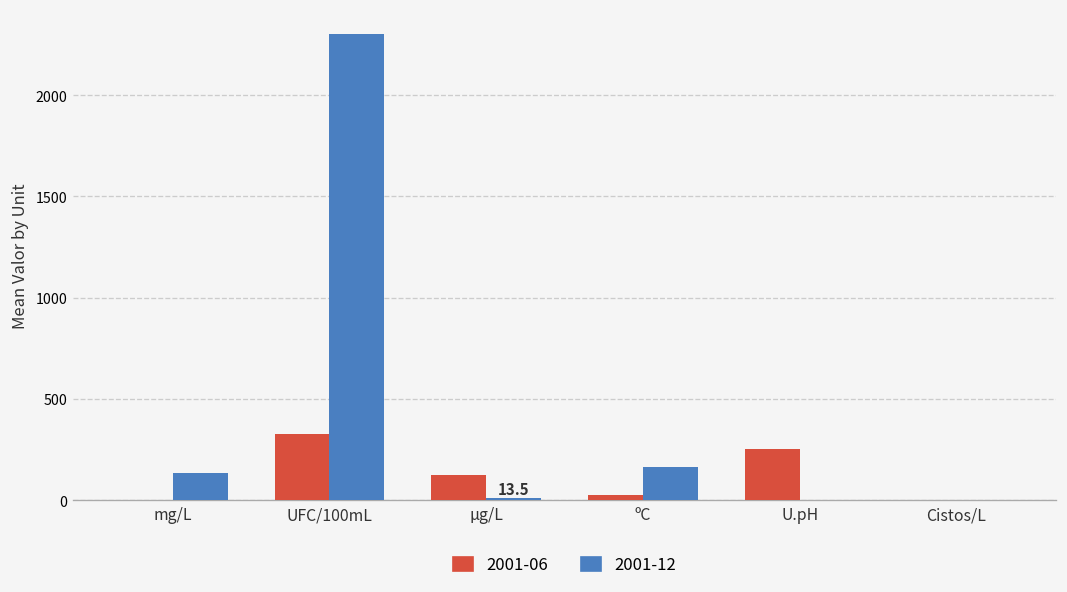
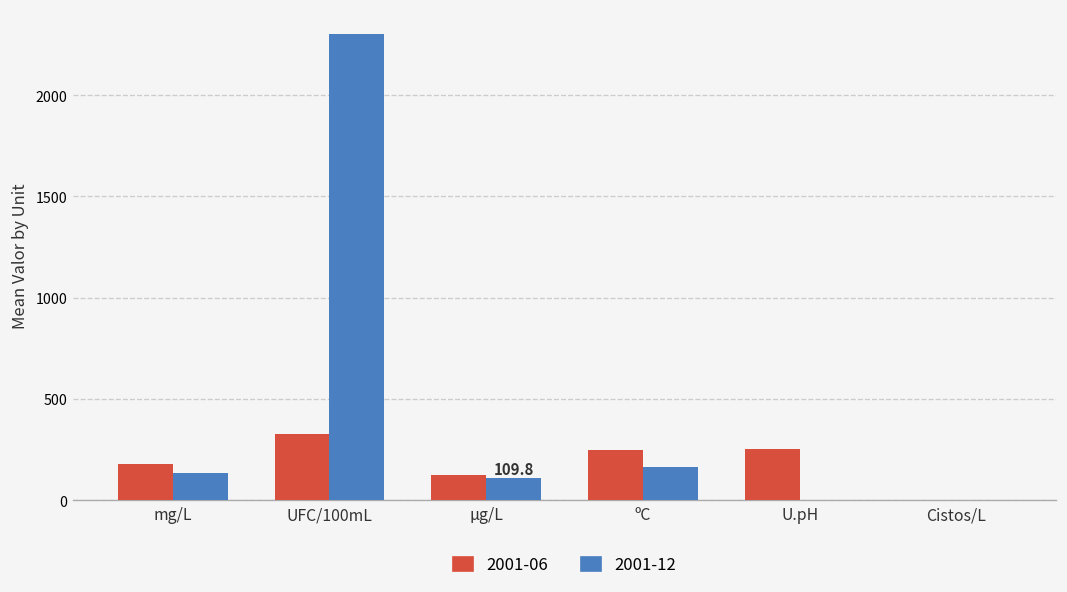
2001-06, mg/L: 0 -> 180
2001-12, µg/L: 13.5 -> 109.8
2001-06, ºC: 30 -> 250
